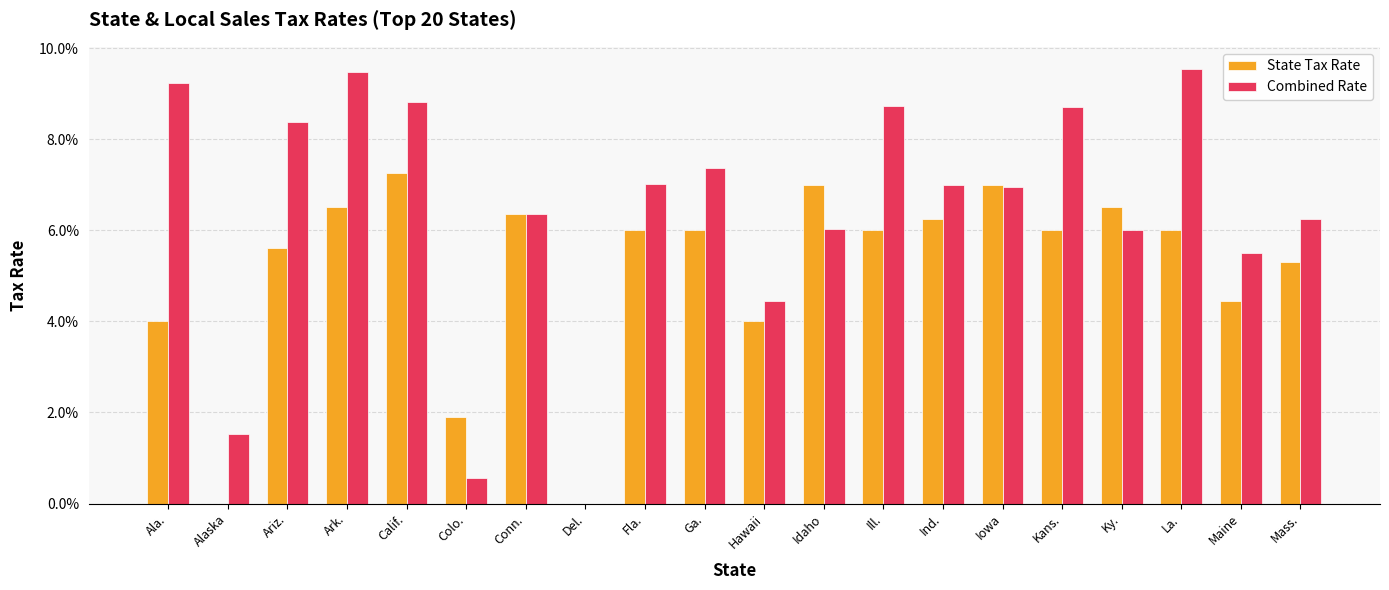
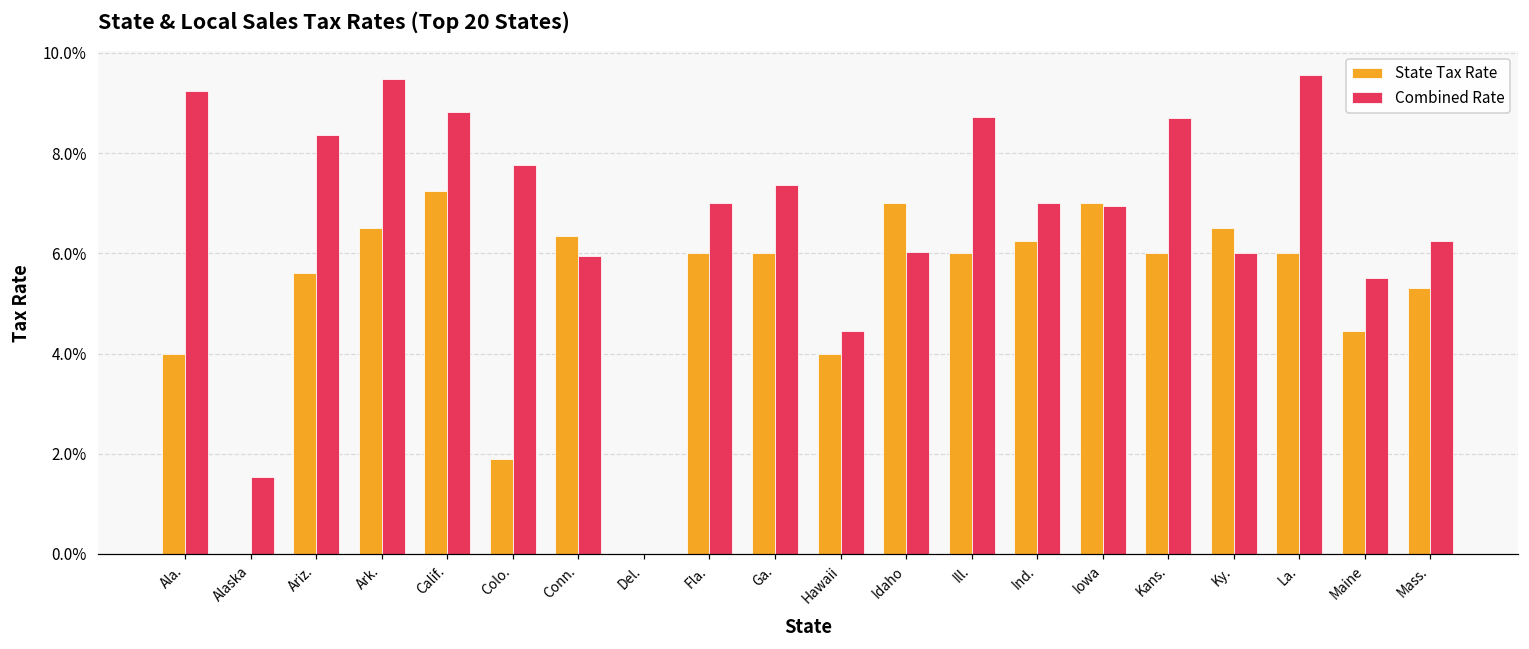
Combined Rate, Colo.: 0.6% -> 7.8%
Combined Rate, Conn.: 6.4% -> 5.9%
